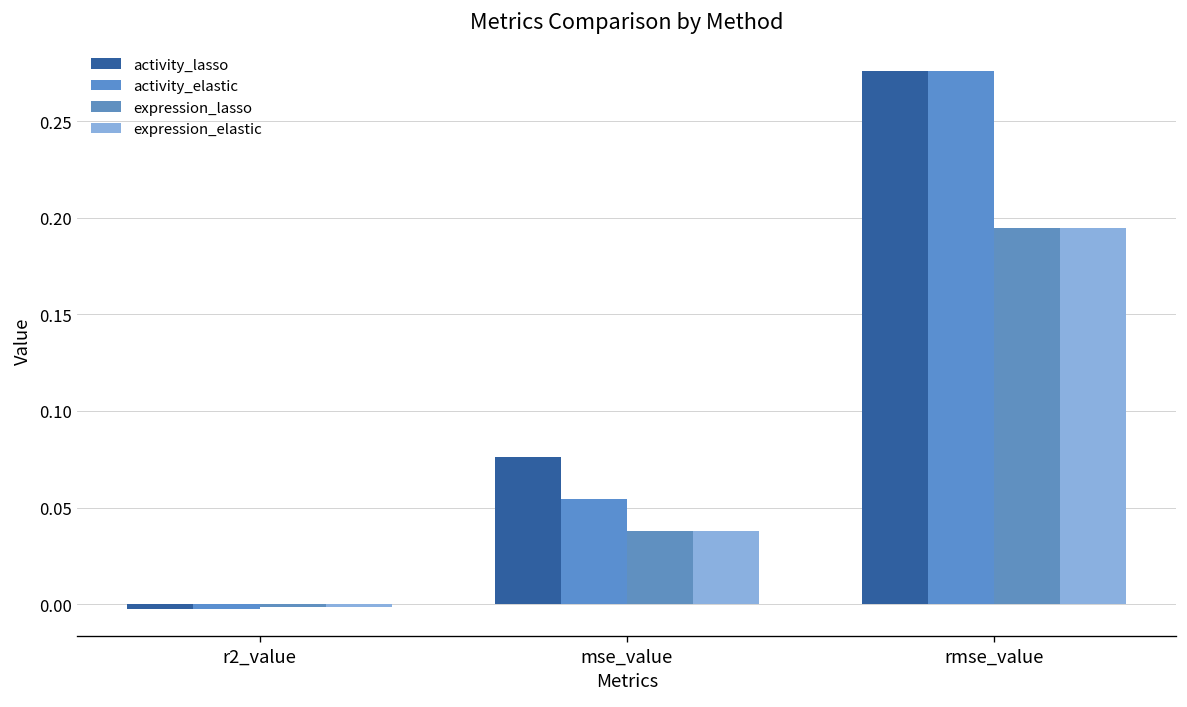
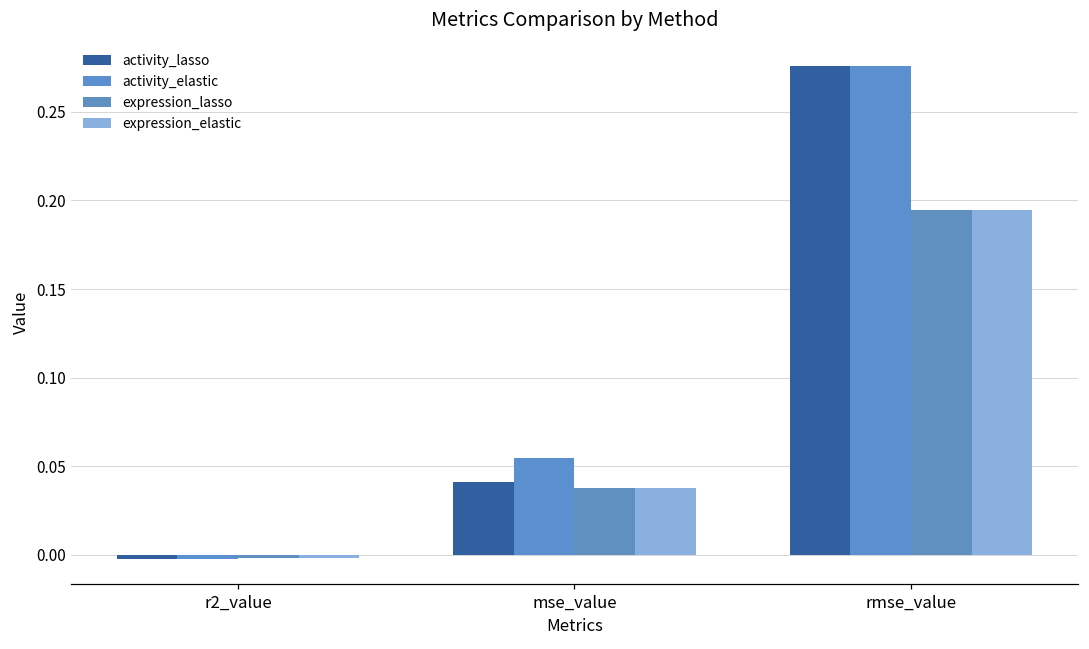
activity_lasso, mse_value: 0.076 -> 0.041
